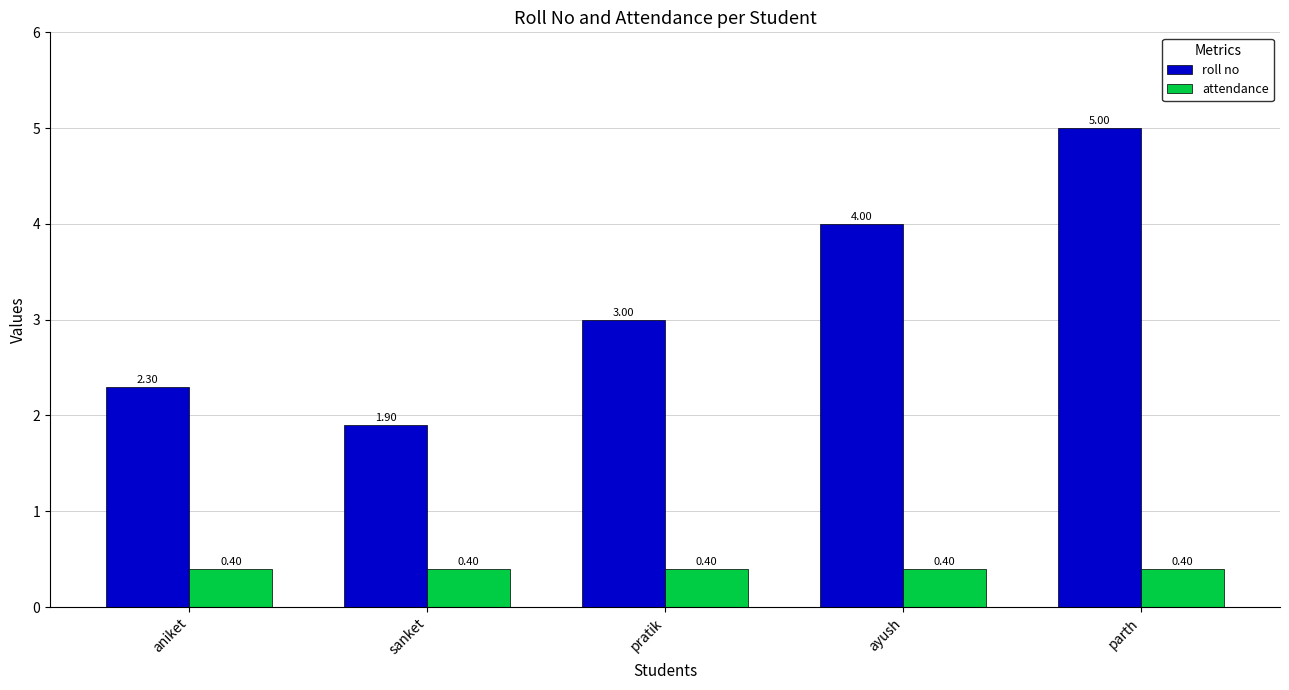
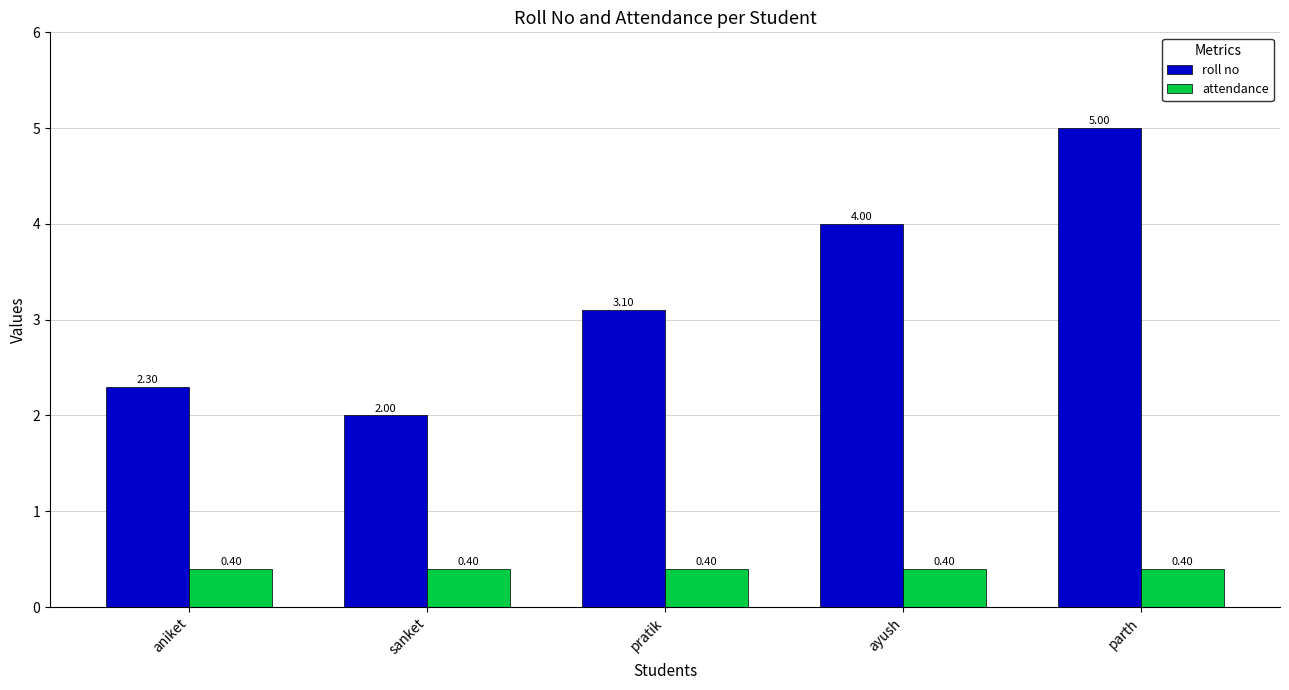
roll no, sanket: 1.90 -> 2.00
roll no, pratik: 3.00 -> 3.10
